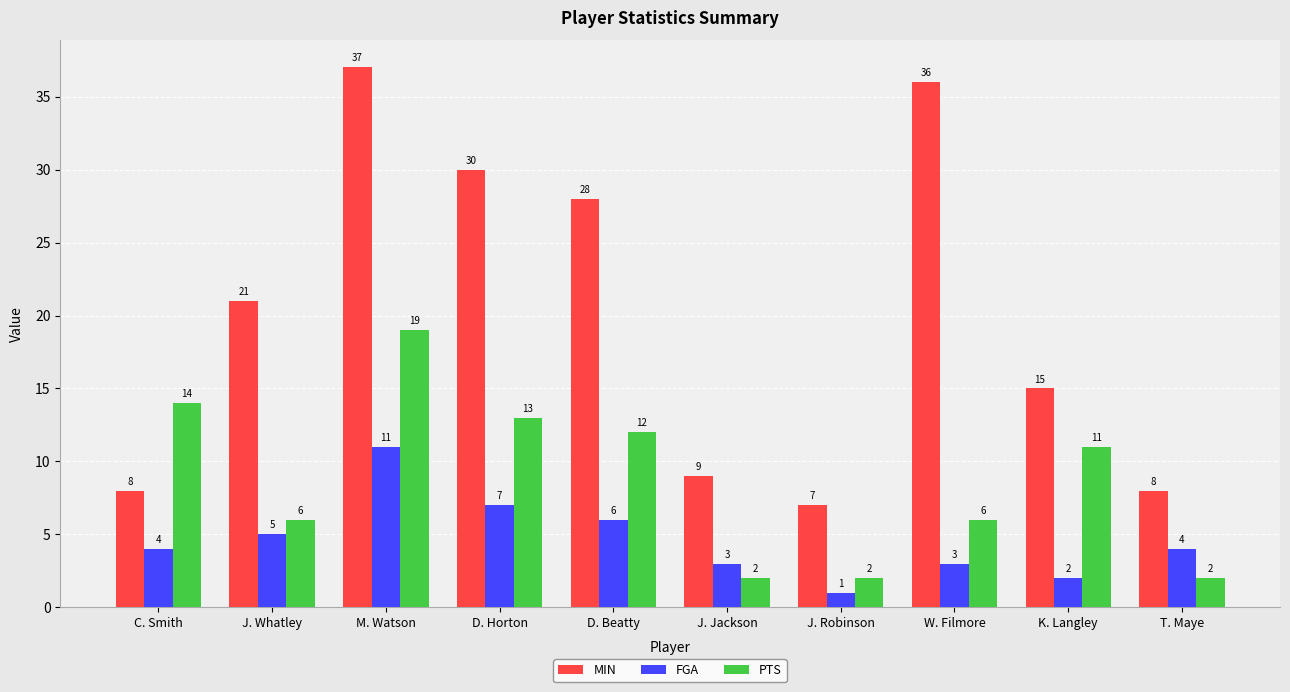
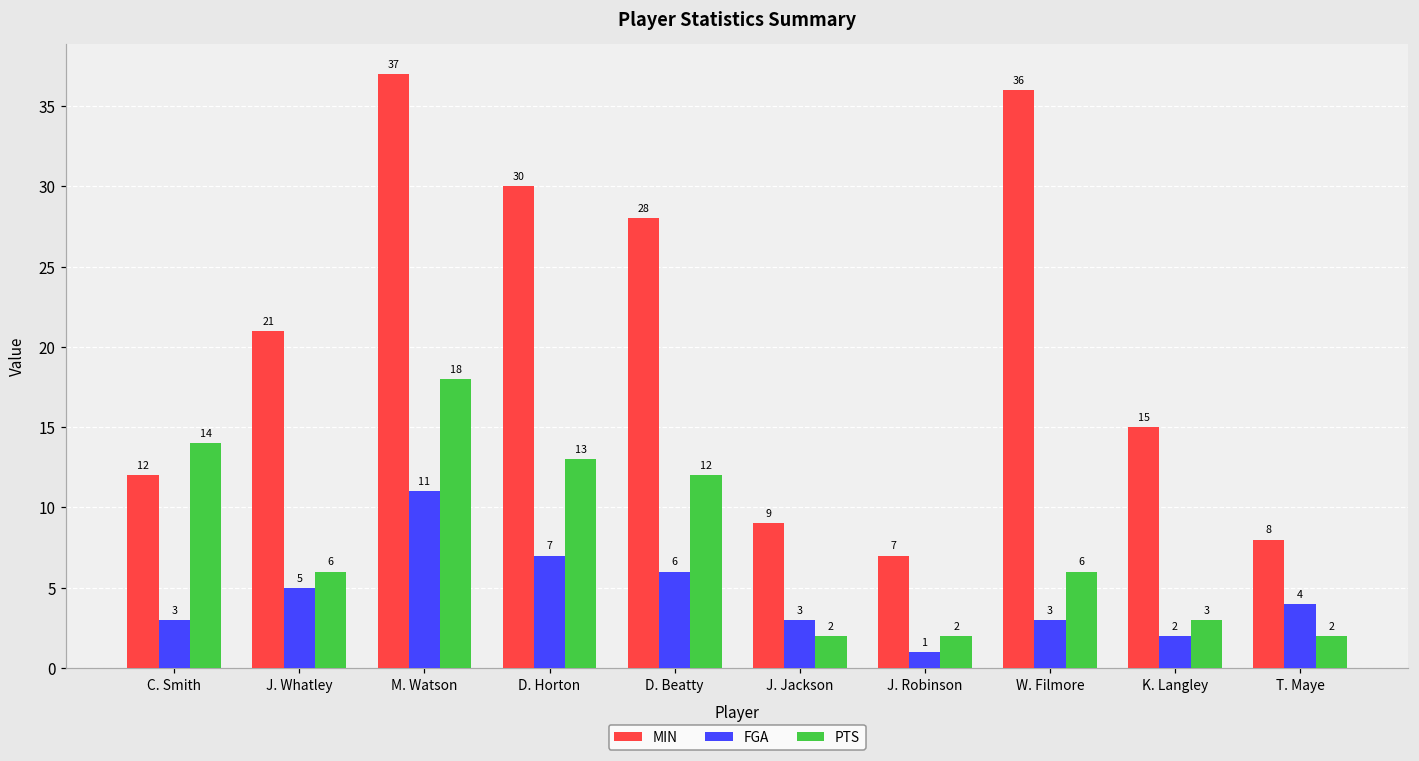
MIN, C. Smith: 8 -> 12
FGA, C. Smith: 4 -> 3
PTS, M. Watson: 19 -> 18
PTS, K. Langley: 11 -> 3
